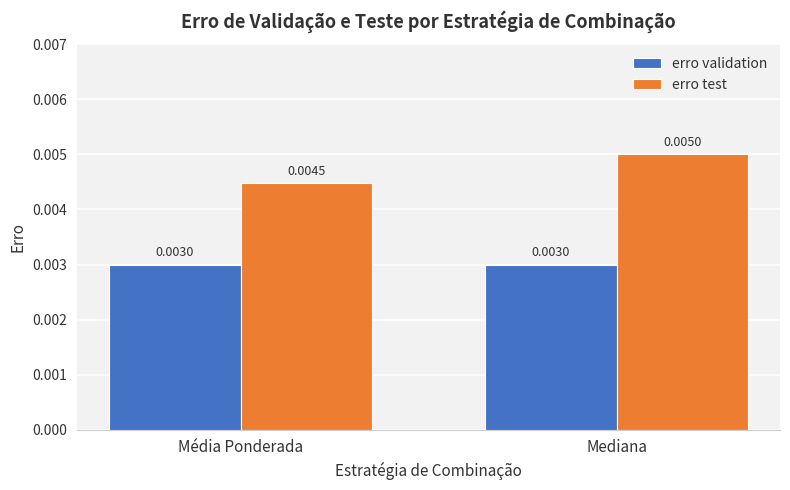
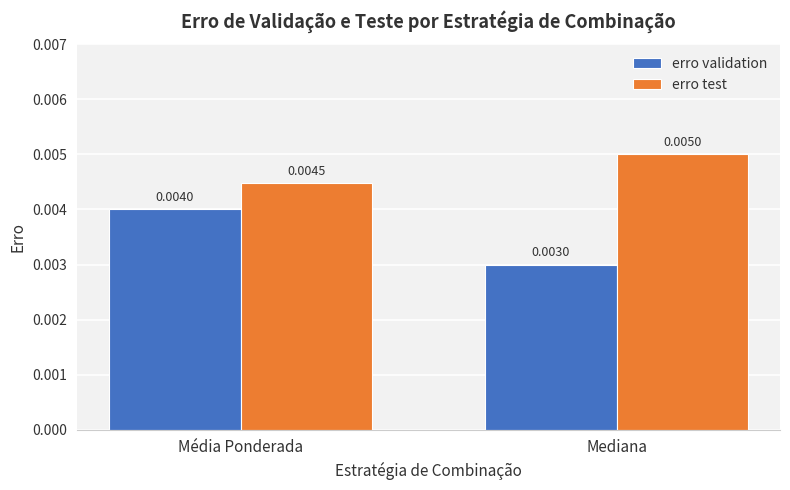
erro validation, Média Ponderada: 0.0030 -> 0.0040
